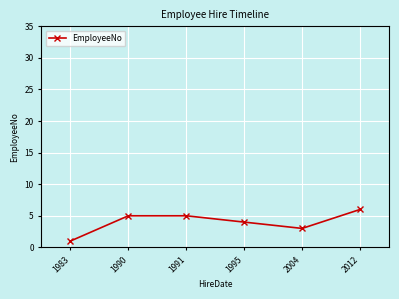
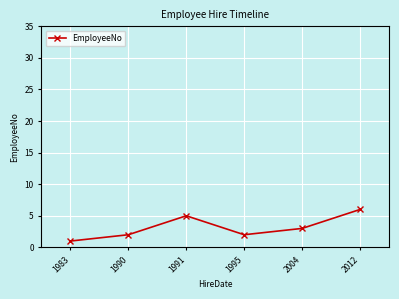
1990: 5 -> 2
1995: 4 -> 2
